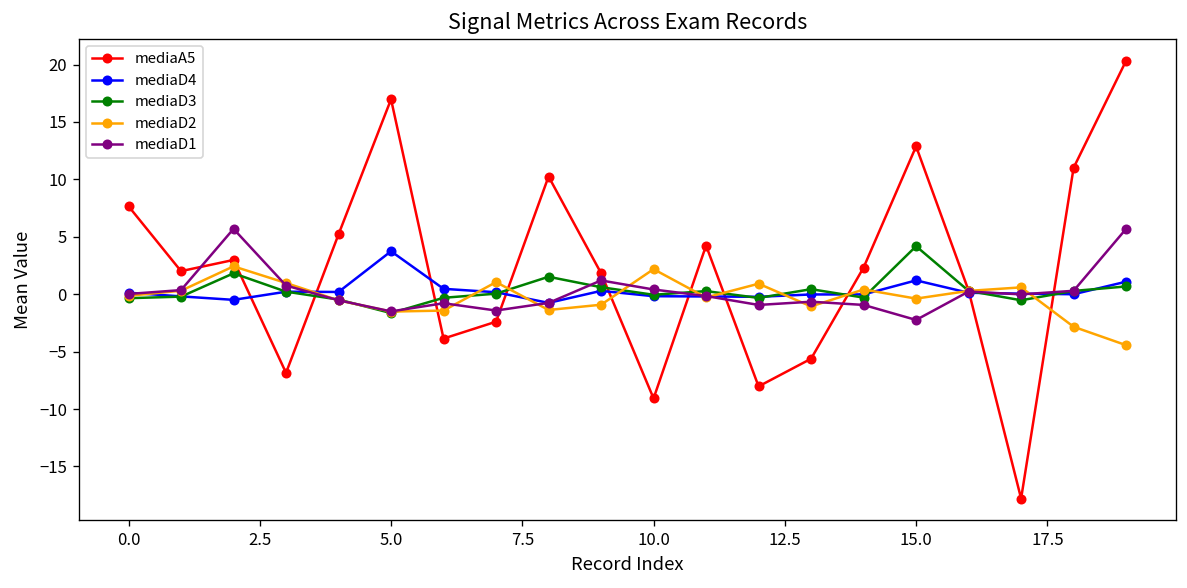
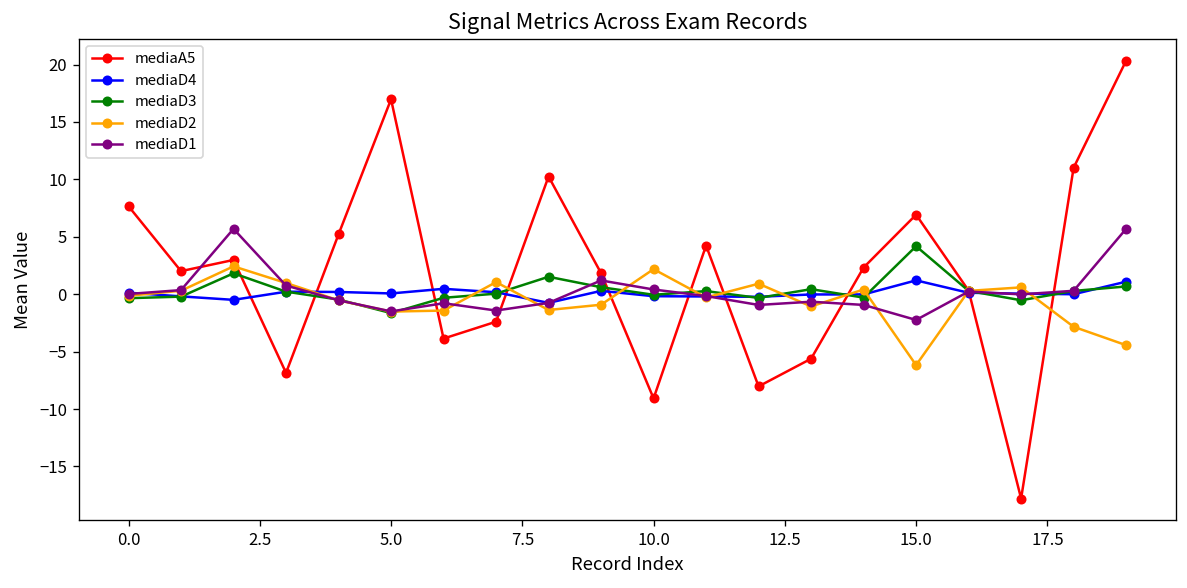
mediaD4, 5.0: 4 -> 0
mediaA5, 15.0: 13 -> 7
mediaD2, 15.0: 0 -> -6
